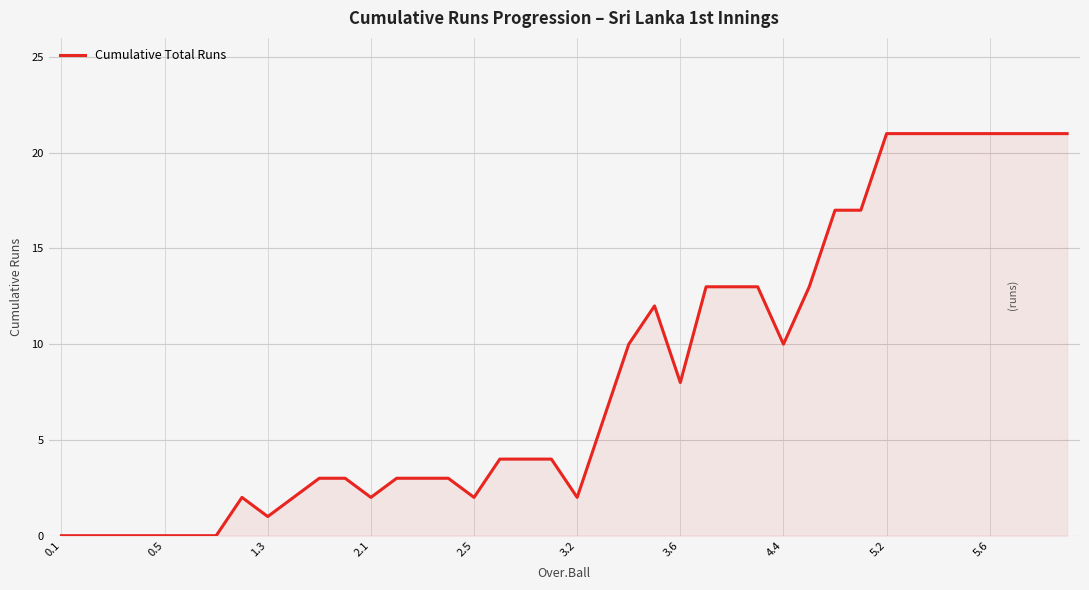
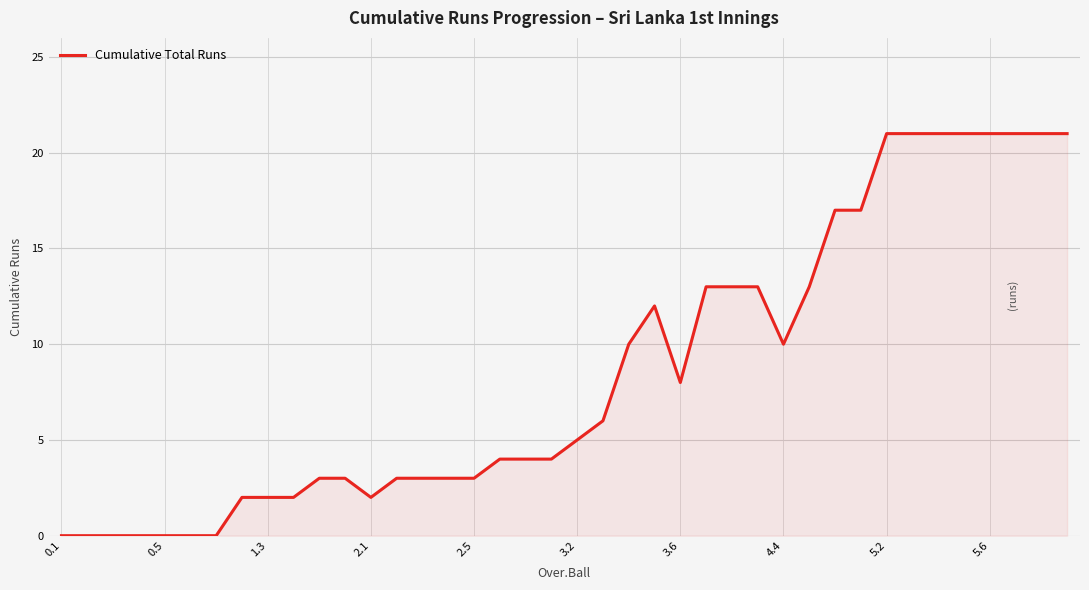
1.3: 1 -> 2
2.5: 2 -> 3
3.2: 2 -> 5
